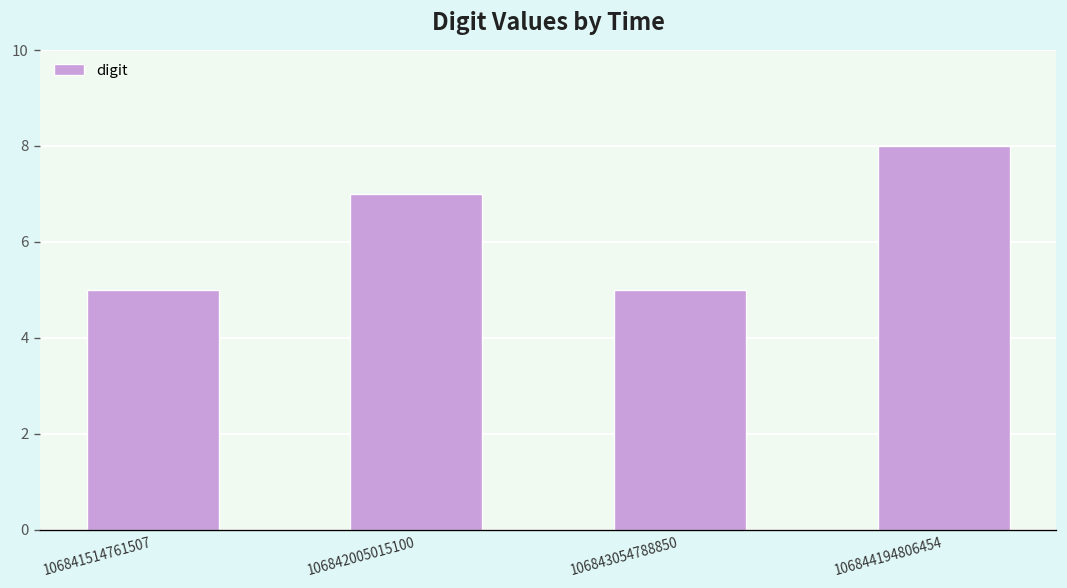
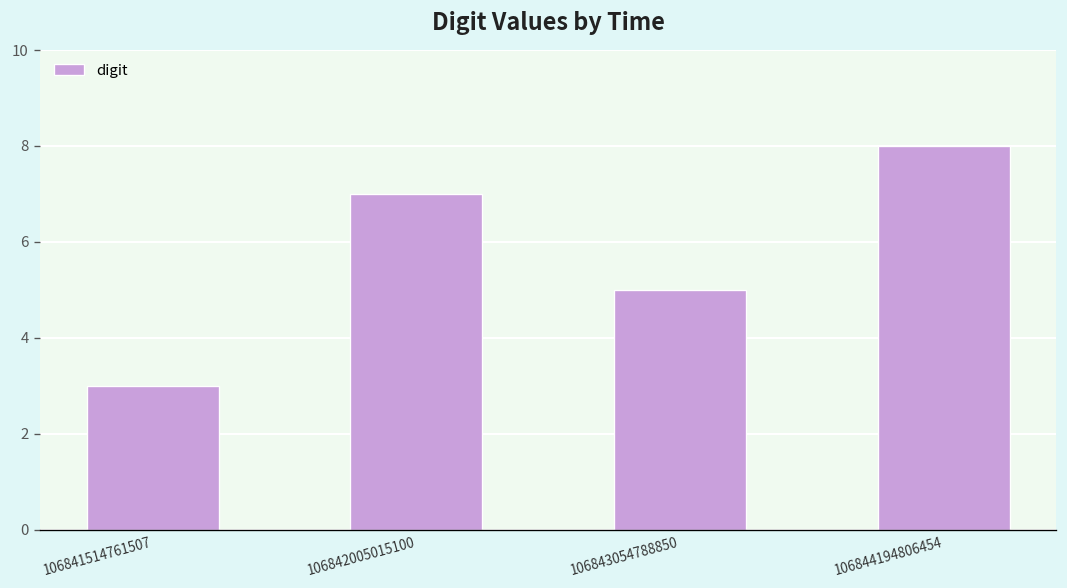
106841514761507: 5 -> 3
